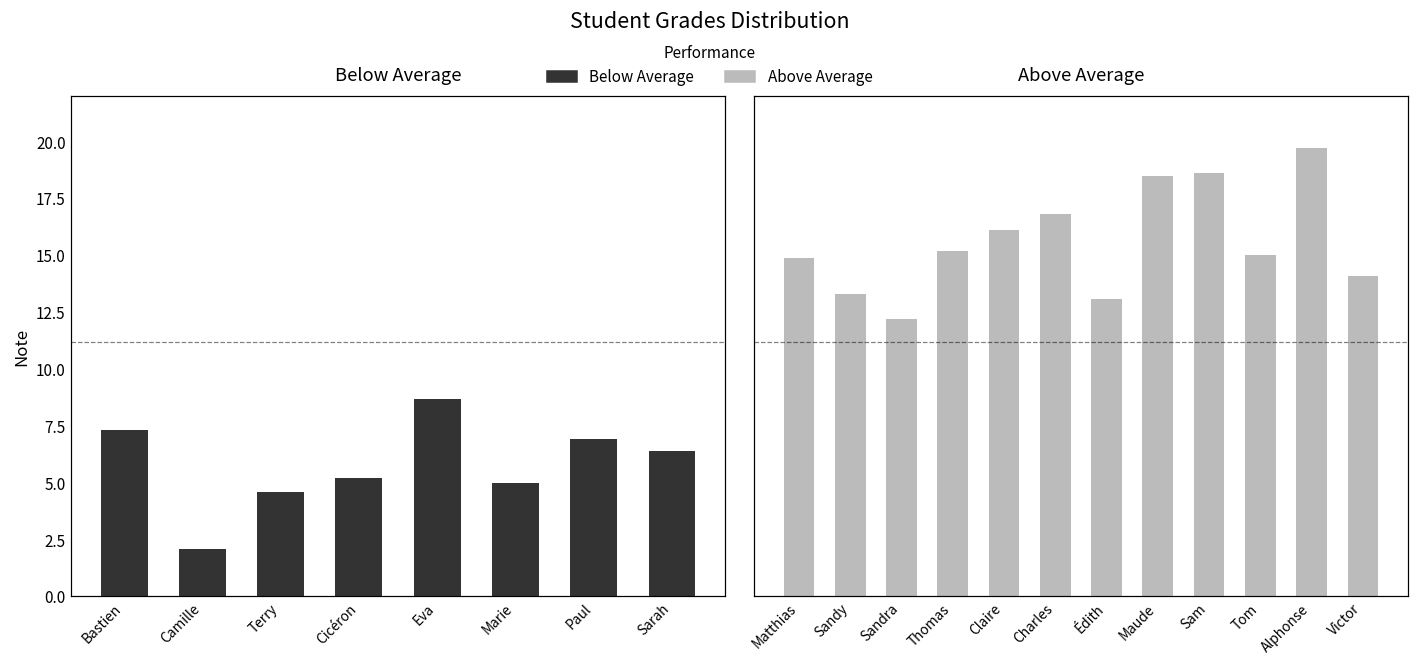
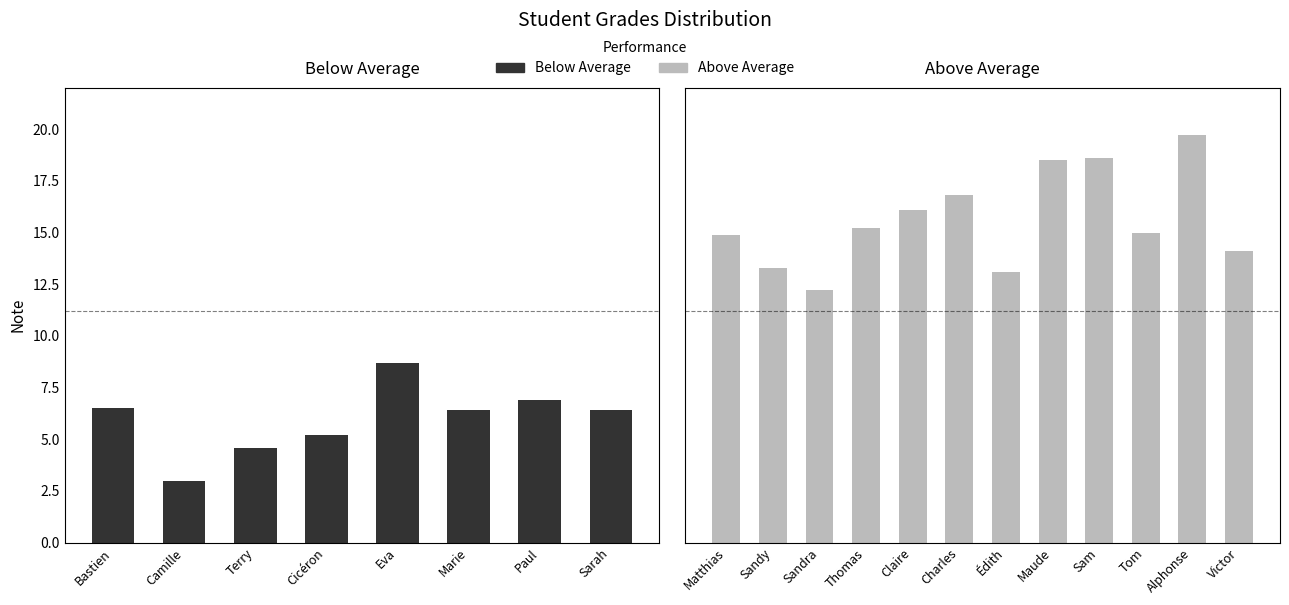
Below Average, Bastien: 7.3 -> 6.5
Below Average, Camille: 2.1 -> 3.0
Below Average, Marie: 5.0 -> 6.4
